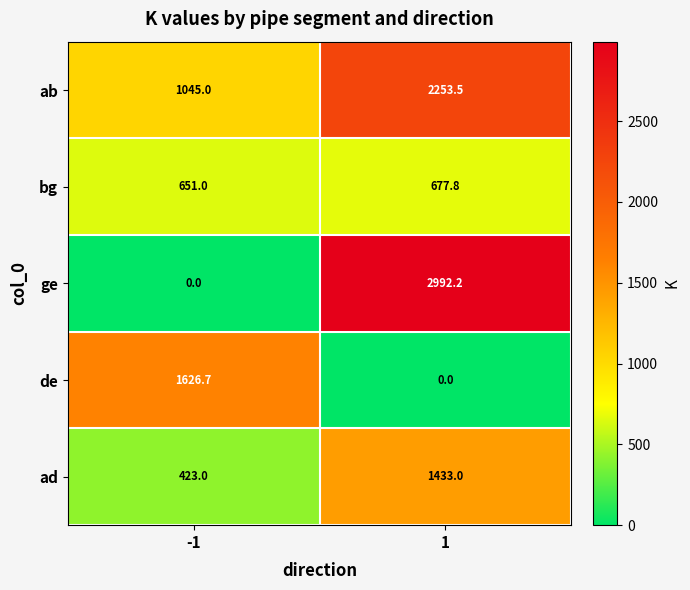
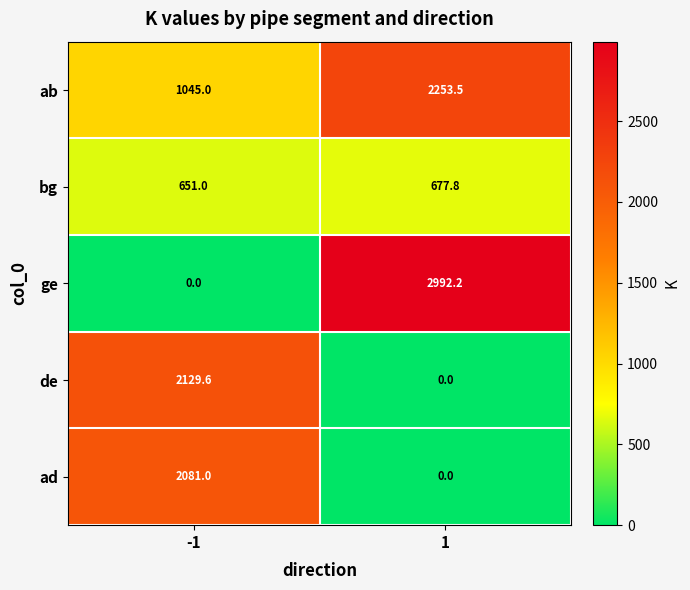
de, -1: 1626.7 -> 2129.6
ad, -1: 423.0 -> 2081.0
ad, 1: 1433.0 -> 0.0
